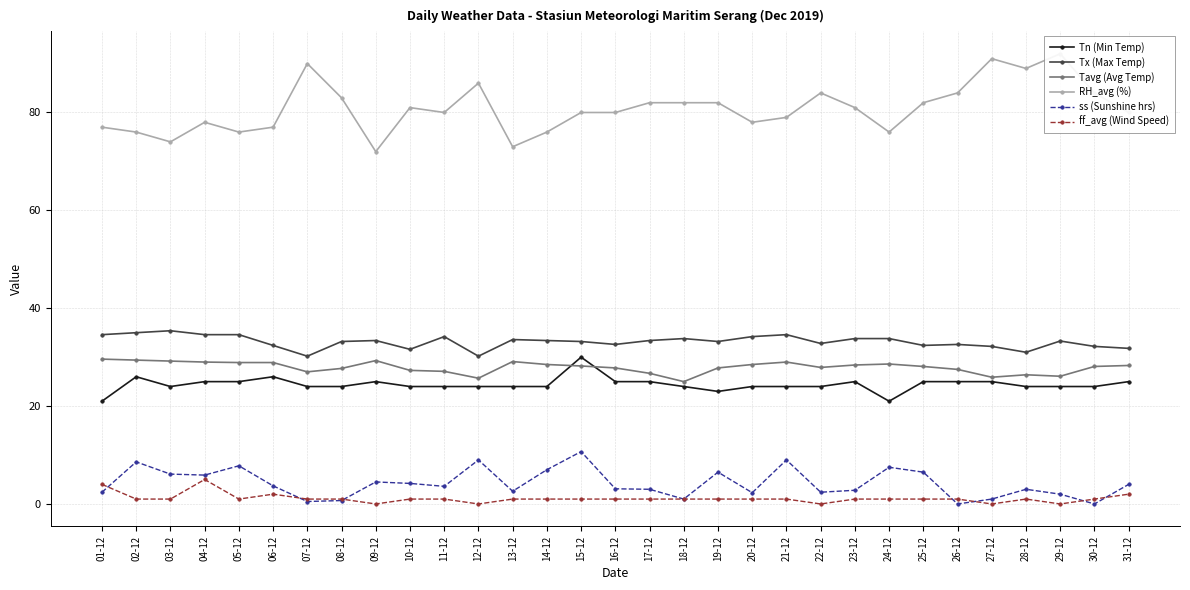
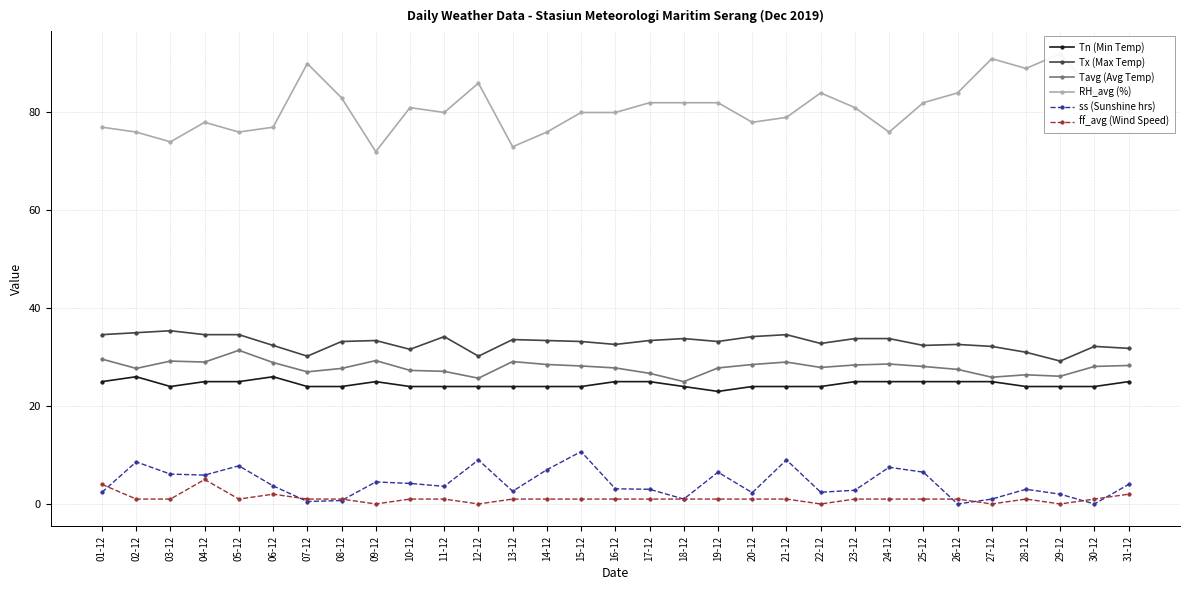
Tn (Min Temp), 01-12: 21 -> 25
Tavg (Avg Temp), 02-12: 29 -> 28
Tavg (Avg Temp), 05-12: 29 -> 31
Tn (Min Temp), 15-12: 30 -> 24
Tn (Min Temp), 24-12: 21 -> 25
Tx (Max Temp), 29-12: 33 -> 29
